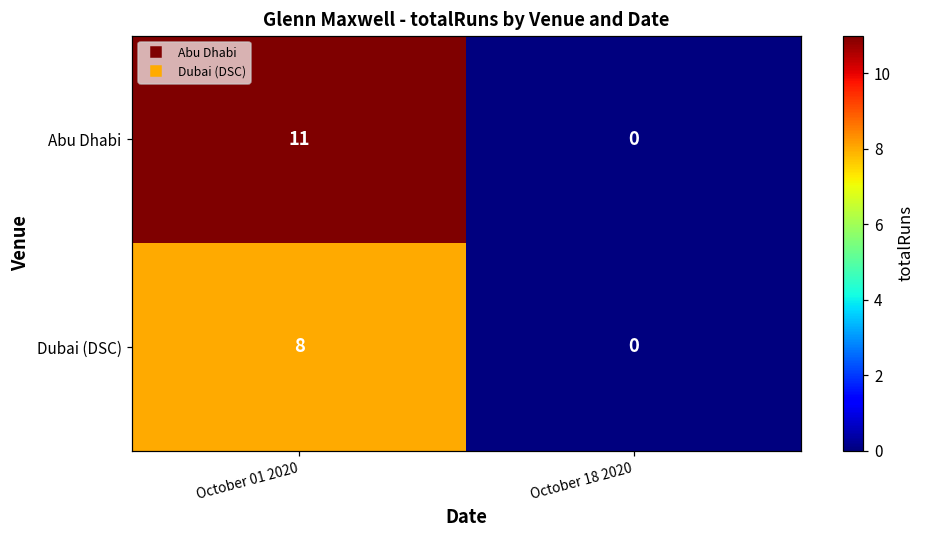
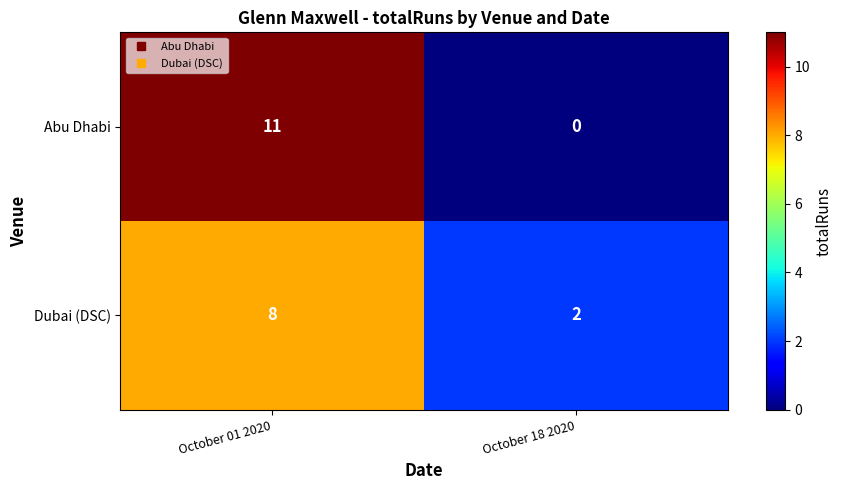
Dubai (DSC), October 18 2020: 0 -> 2
